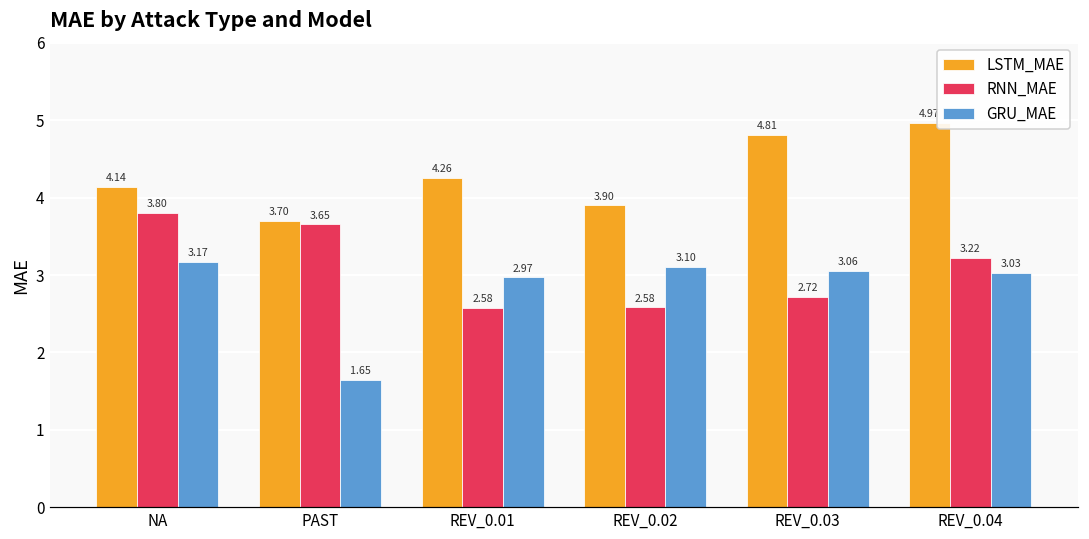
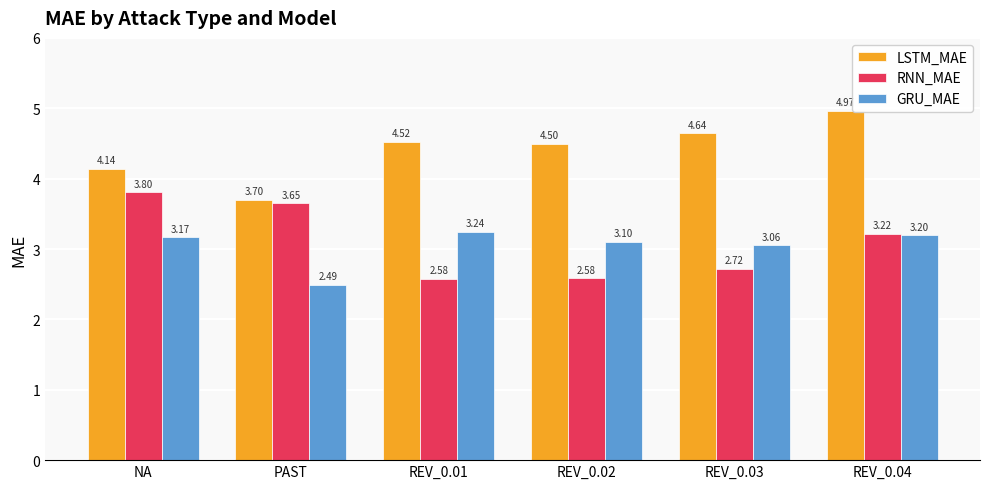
GRU_MAE, PAST: 1.65 -> 2.49
LSTM_MAE, REV_0.01: 4.26 -> 4.52
GRU_MAE, REV_0.01: 2.97 -> 3.24
LSTM_MAE, REV_0.02: 3.90 -> 4.50
LSTM_MAE, REV_0.03: 4.81 -> 4.64
GRU_MAE, REV_0.04: 3.03 -> 3.20
